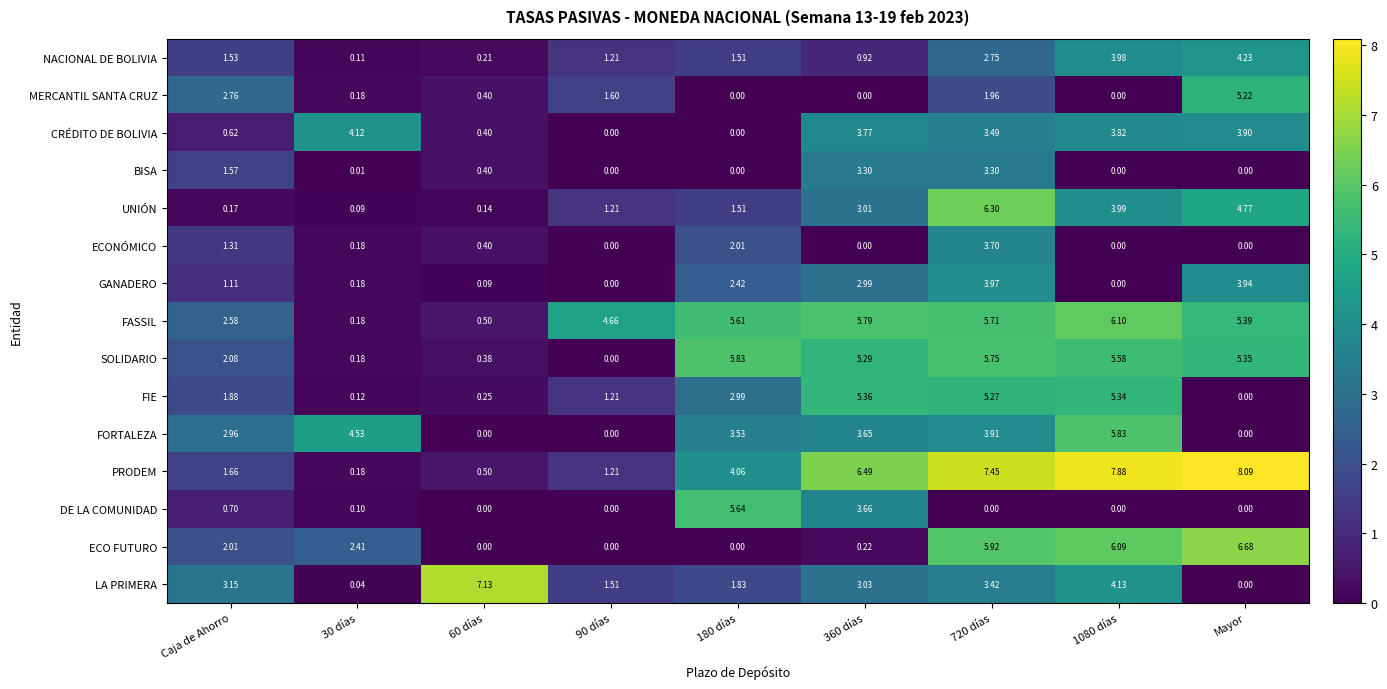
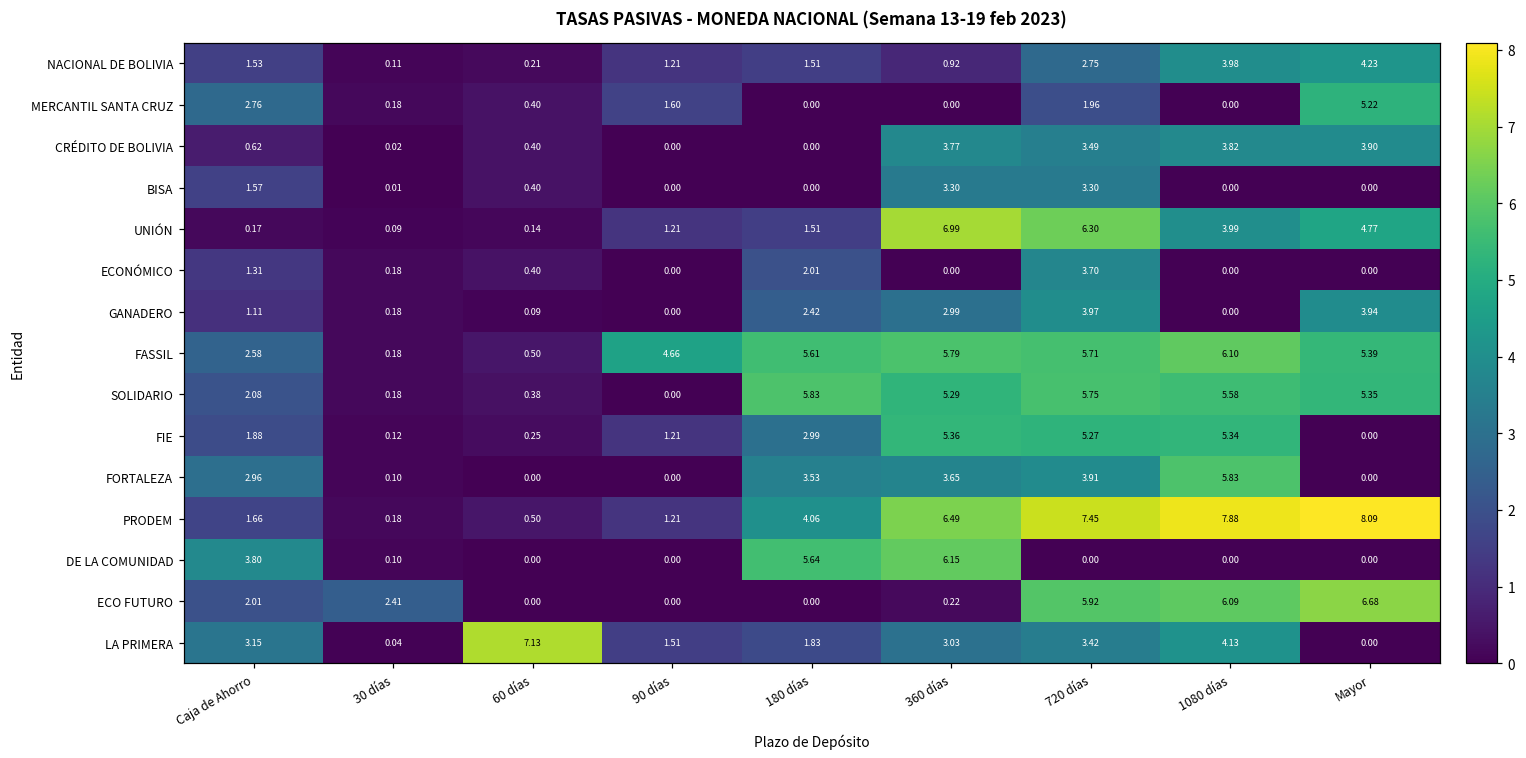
CRÉDITO DE BOLIVIA, 30 días: 4.12 -> 0.02
UNIÓN, 360 días: 3.01 -> 6.99
FORTALEZA, 30 días: 4.53 -> 0.10
DE LA COMUNIDAD, Caja de Ahorro: 0.70 -> 3.80
DE LA COMUNIDAD, 360 días: 3.66 -> 6.15
